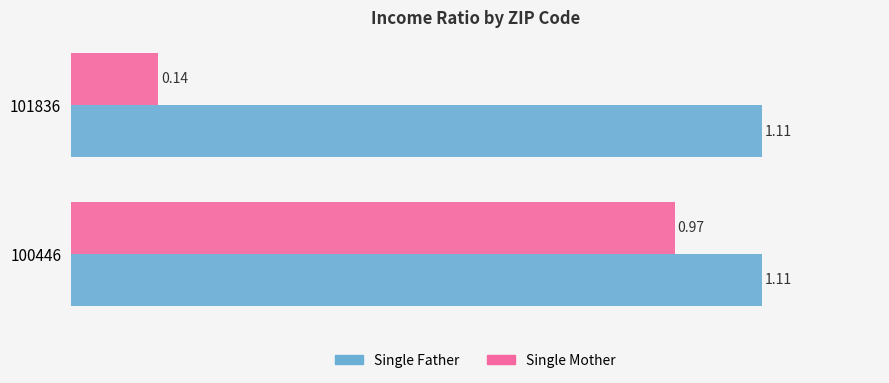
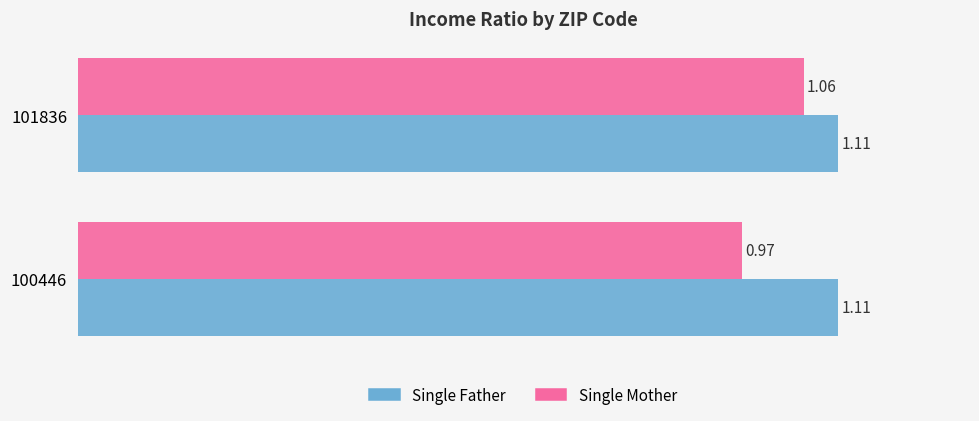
Single Mother, 101836: 0.14 -> 1.06
